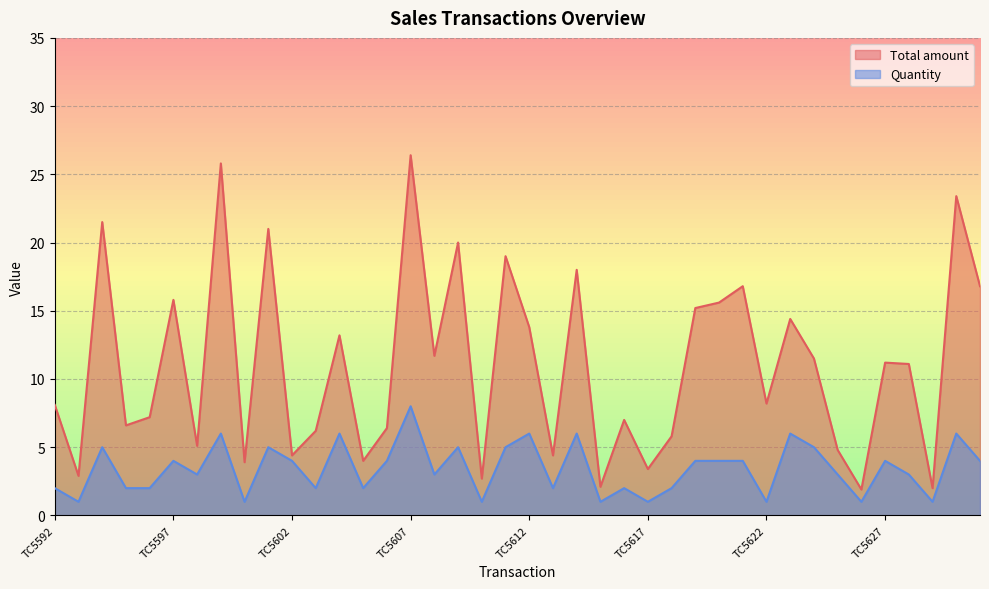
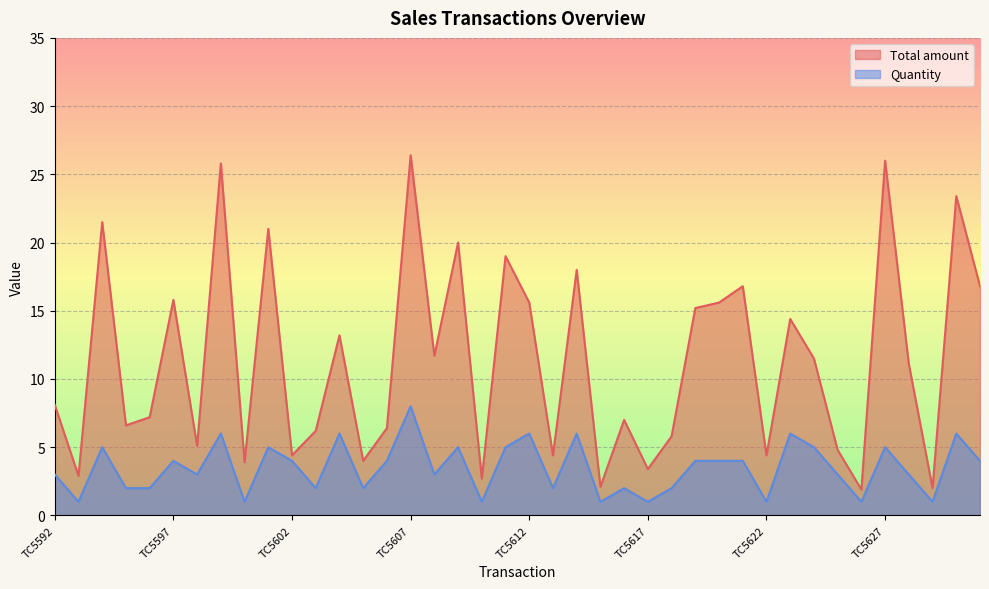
Quantity, TC5592: 2 -> 3
Total amount, TC5612: 13.8 -> 15.6
Total amount, TC5622: 8.2 -> 4.4
Total amount, TC5627: 11.2 -> 26.0
Quantity, TC5627: 4 -> 5
